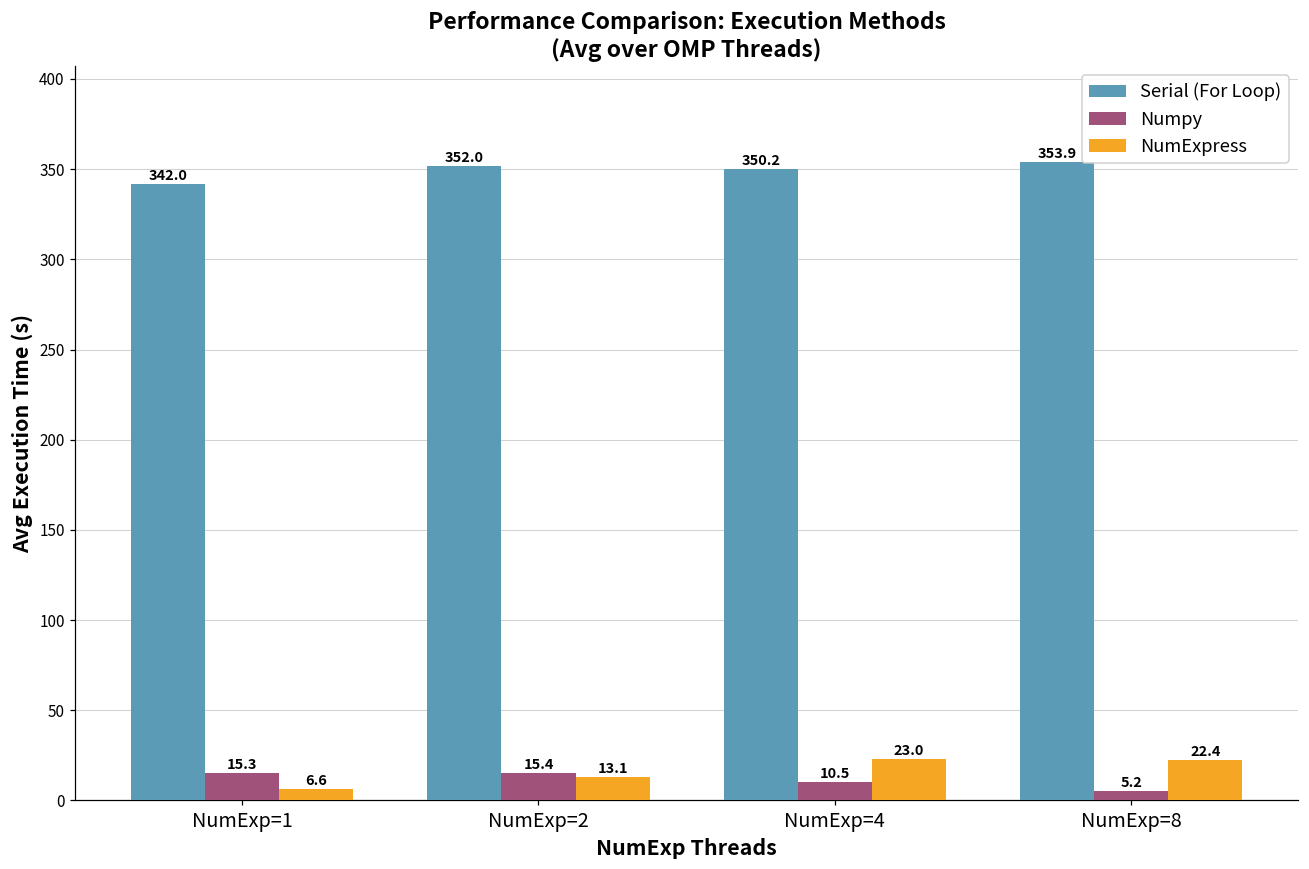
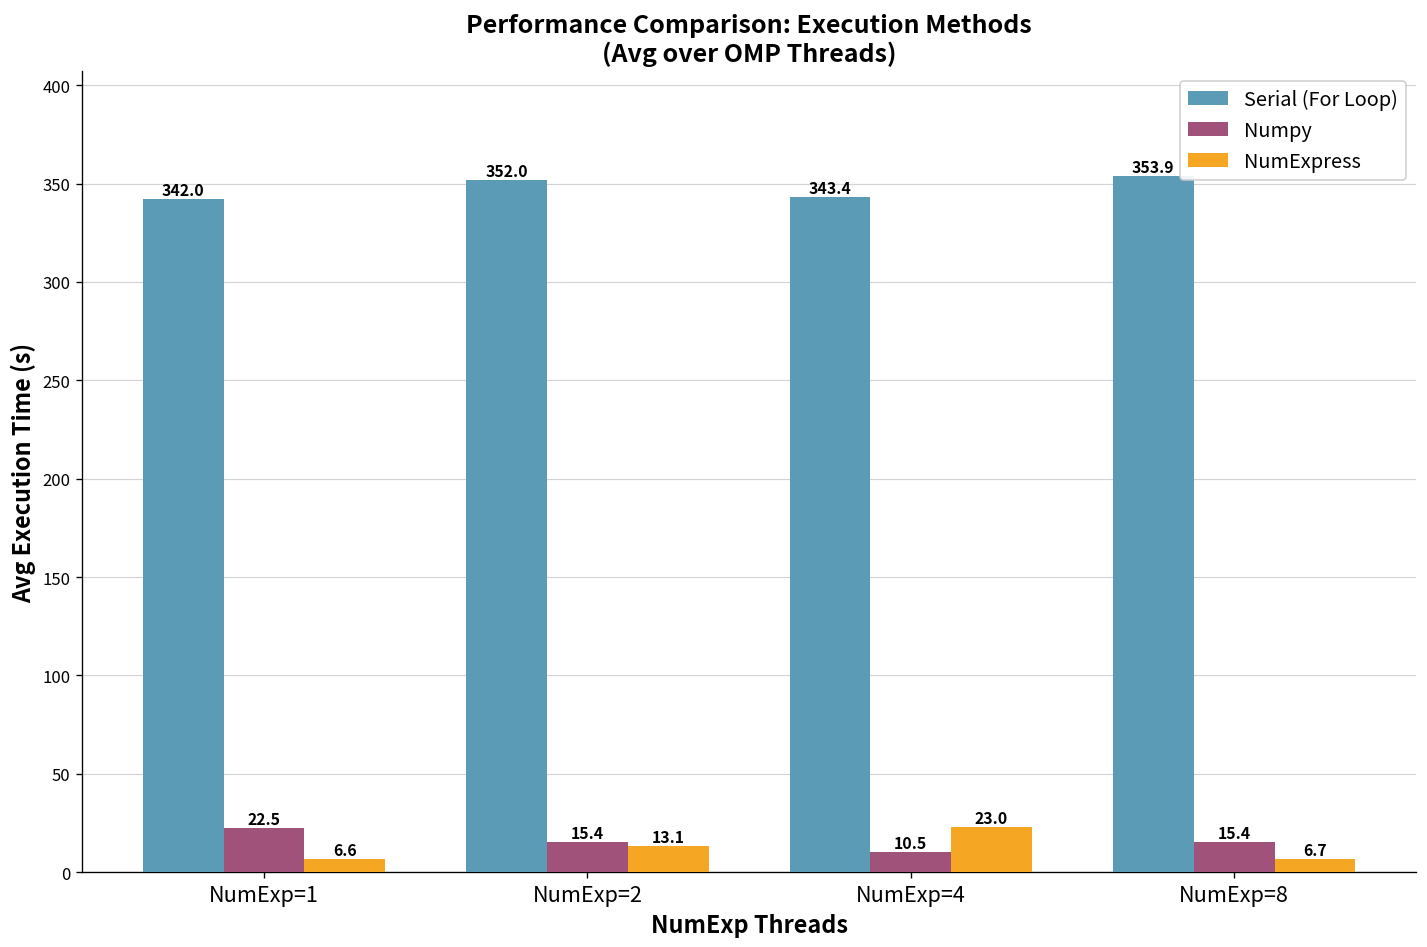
Numpy, NumExp=1: 15.3 -> 22.5
Serial (For Loop), NumExp=4: 350.2 -> 343.4
Numpy, NumExp=8: 5.2 -> 15.4
NumExpress, NumExp=8: 22.4 -> 6.7
